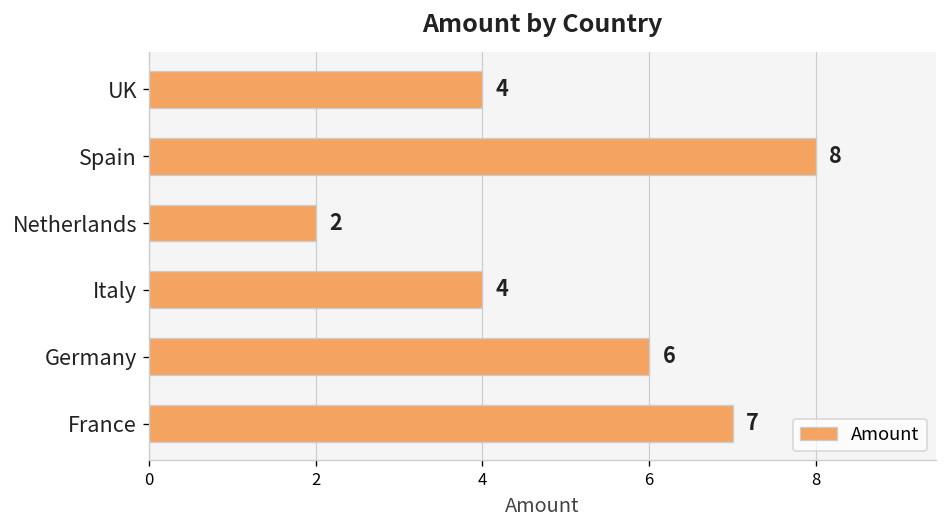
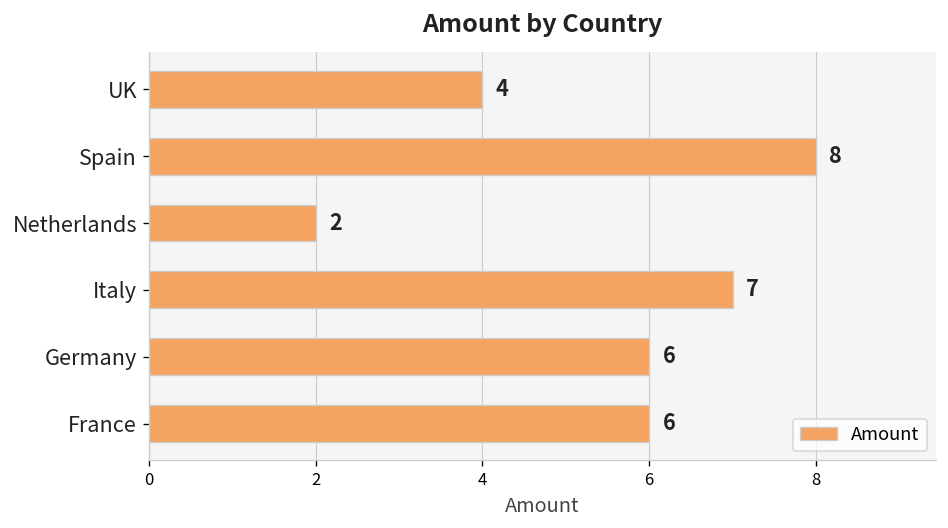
Italy: 4 -> 7
France: 7 -> 6
